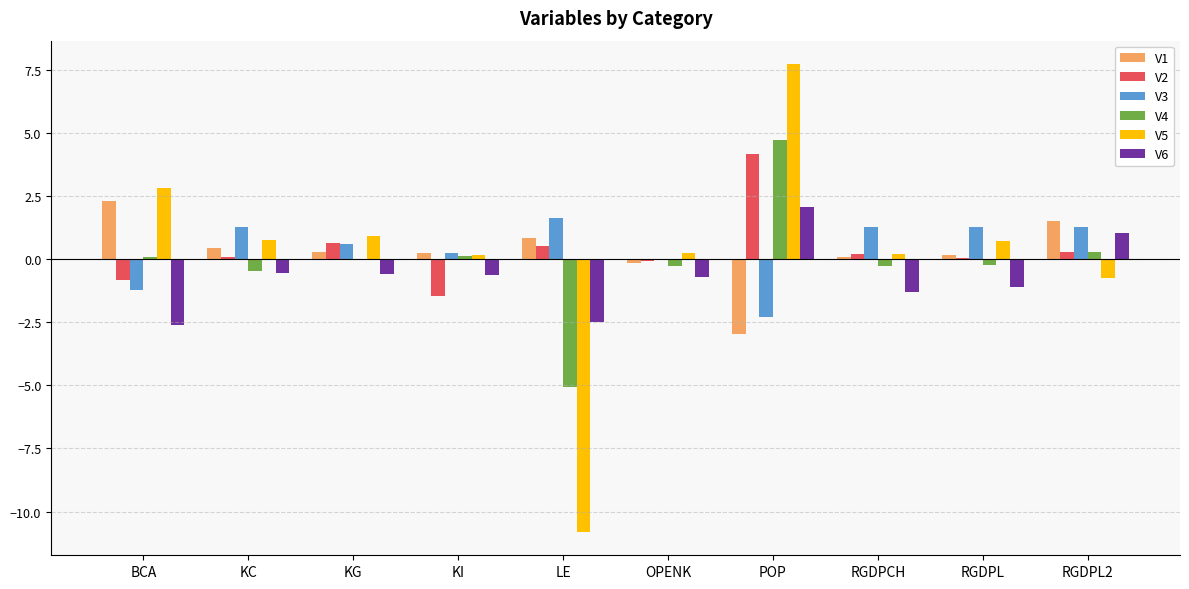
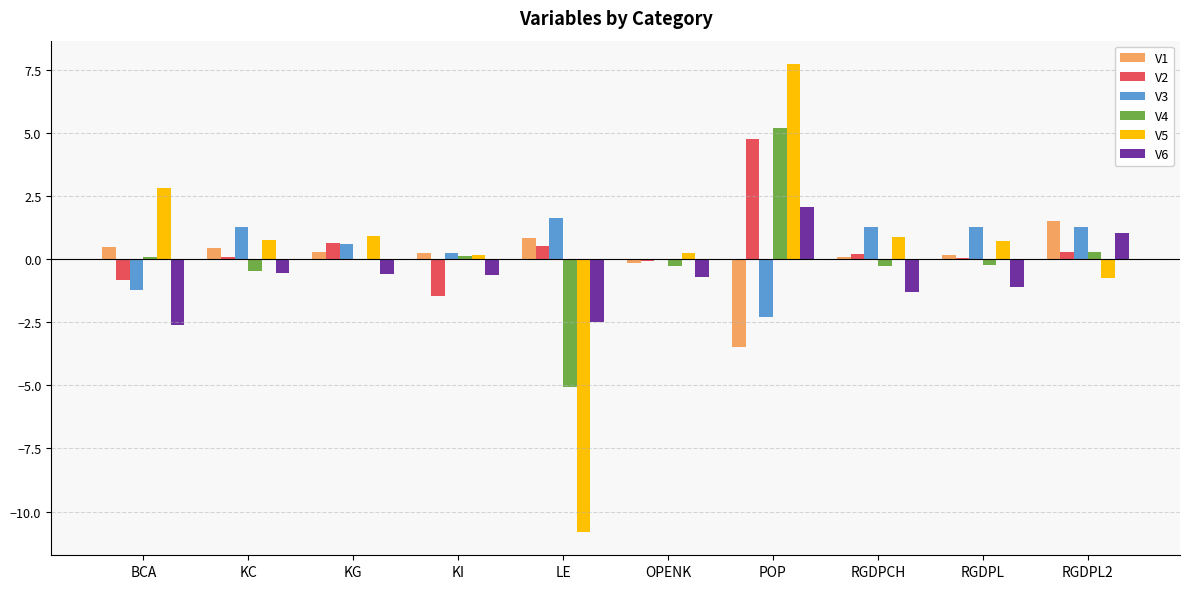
V1, BCA: 2.3 -> 0.5
V1, POP: -3.0 -> -3.5
V2, POP: 4.2 -> 4.8
V4, POP: 4.7 -> 5.2
V5, RGDPCH: 0.2 -> 0.9
